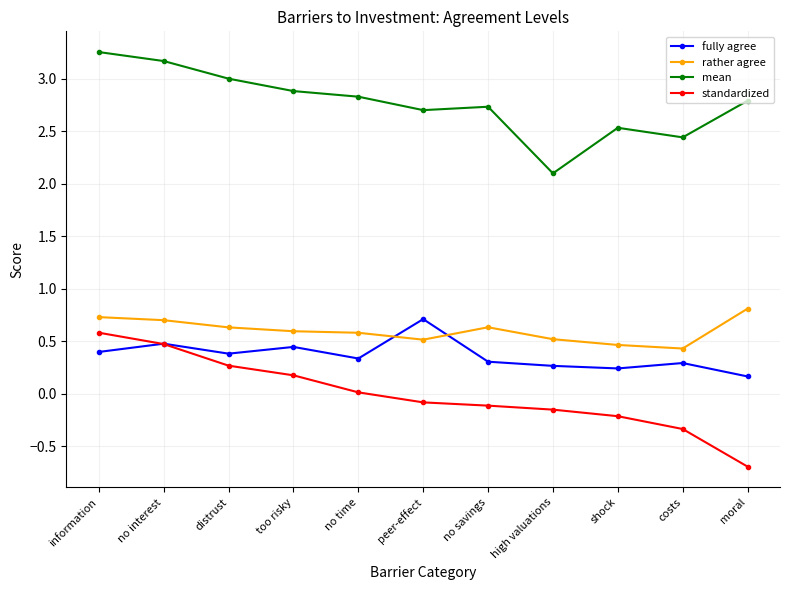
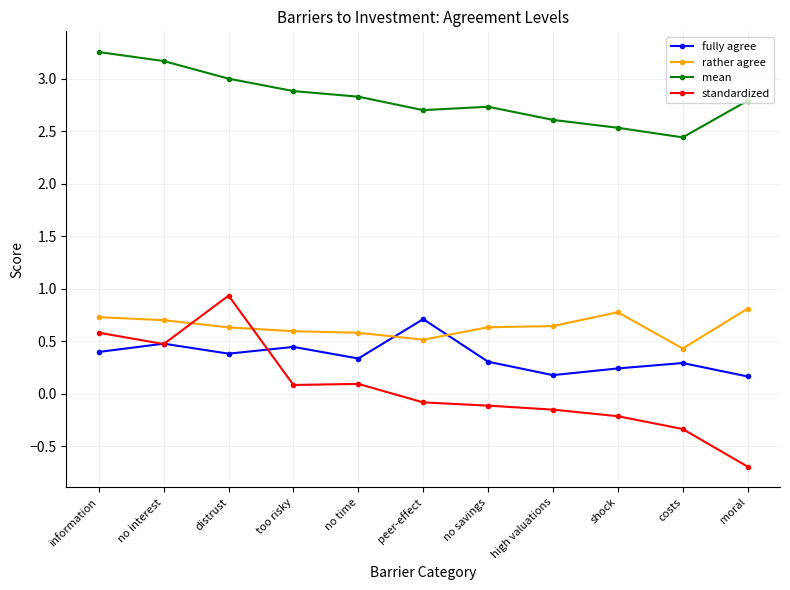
standardized, distrust: 0.27 -> 0.93
standardized, too risky: 0.17 -> 0.08
standardized, no time: 0.01 -> 0.09
fully agree, high valuations: 0.26 -> 0.18
rather agree, high valuations: 0.52 -> 0.64
mean, high valuations: 2.10 -> 2.61
rather agree, shock: 0.46 -> 0.77
